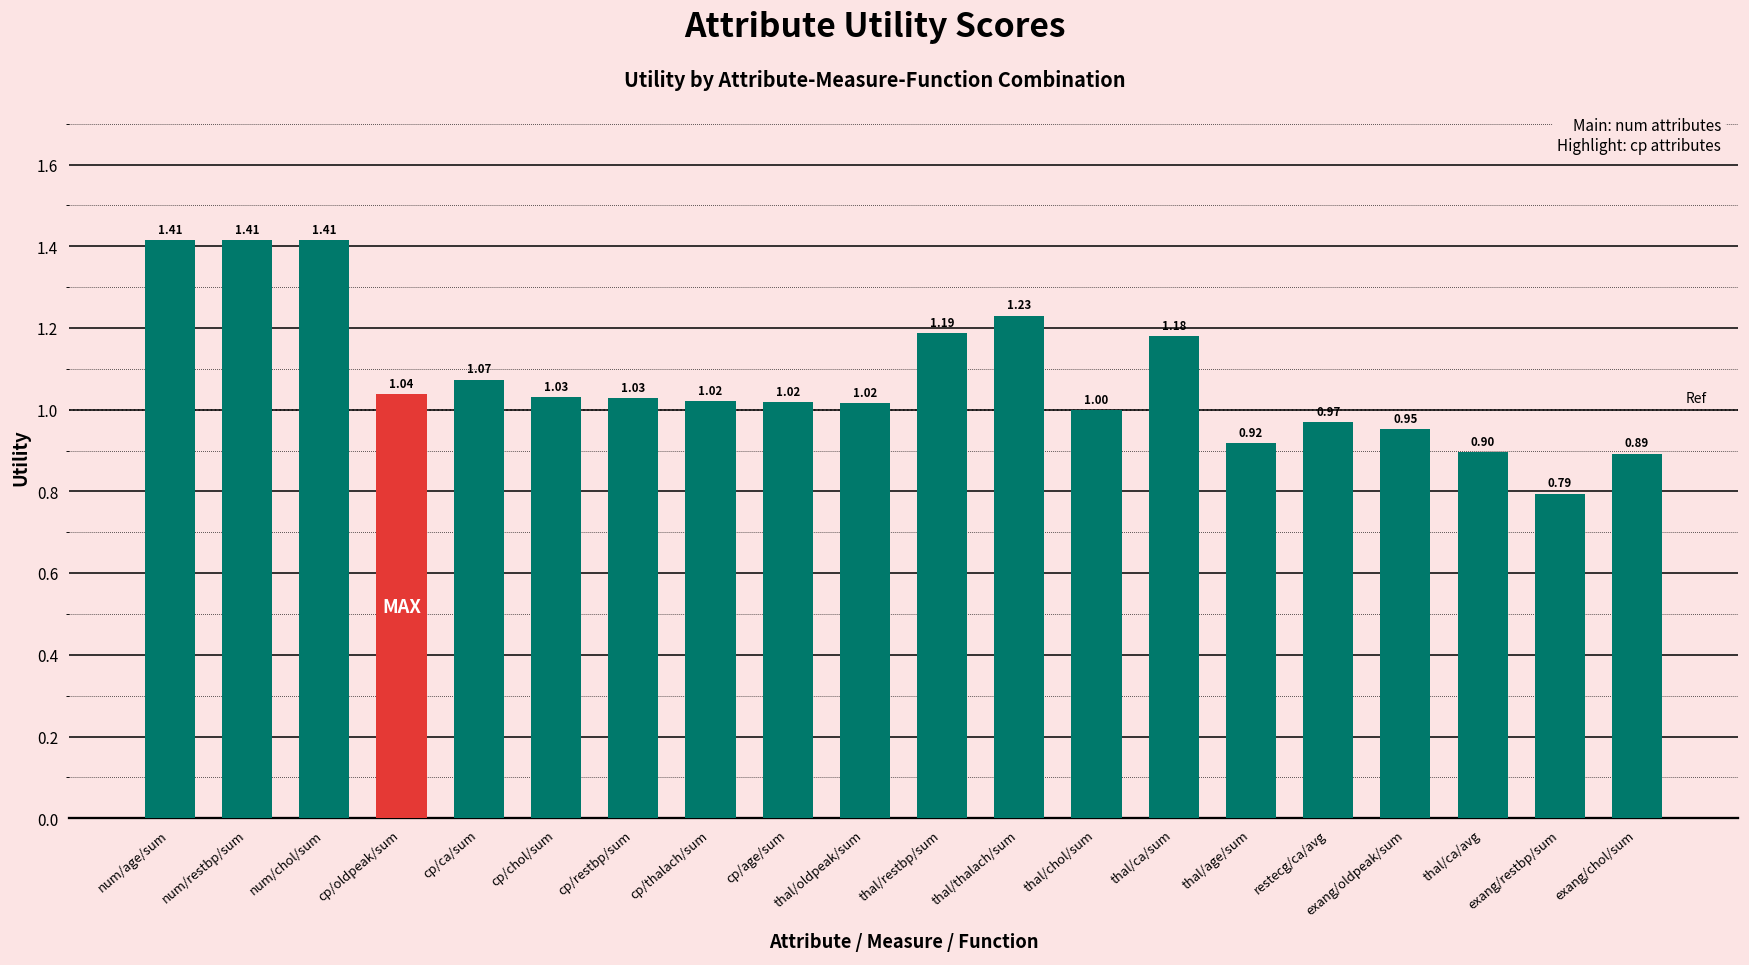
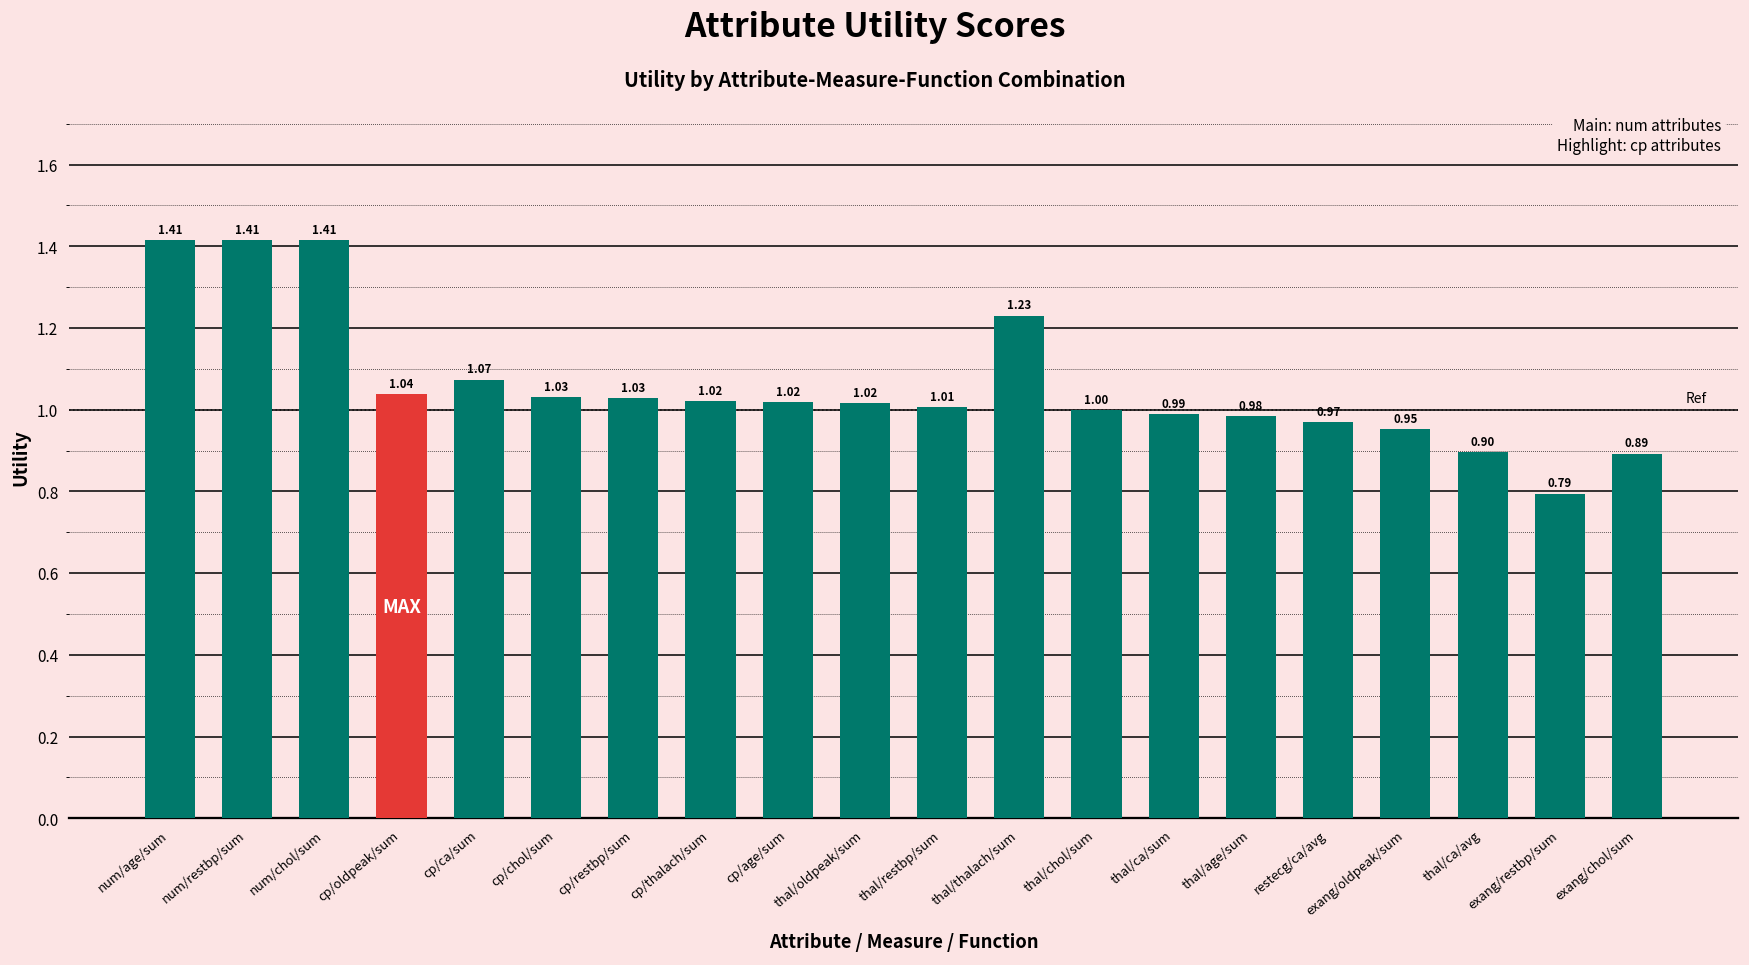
thal/restbp/sum: 1.19 -> 1.01
thal/ca/sum: 1.18 -> 0.99
thal/age/sum: 0.92 -> 0.98
